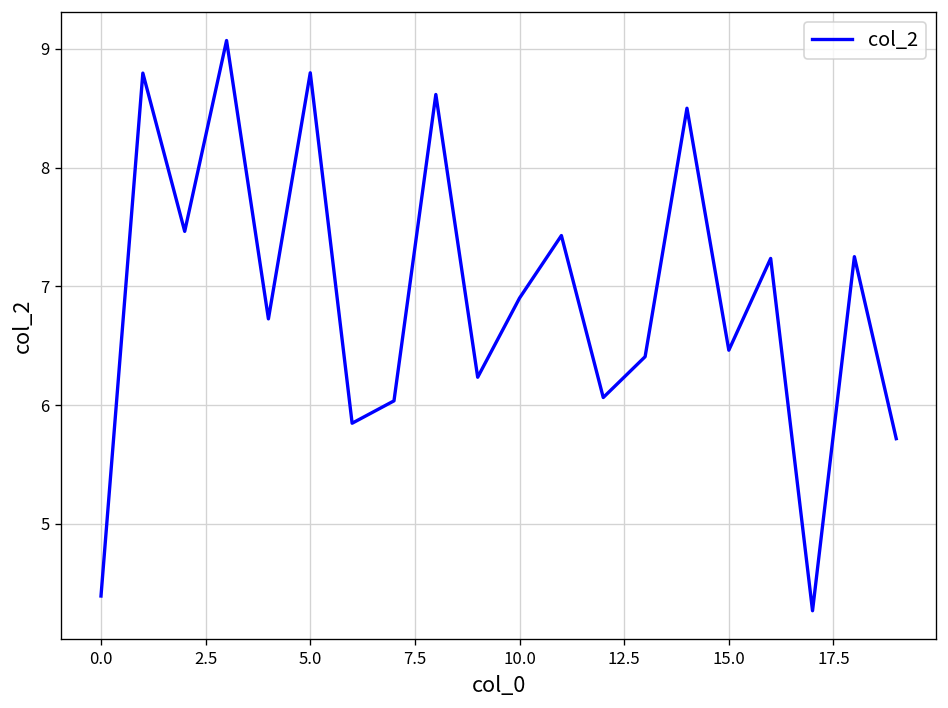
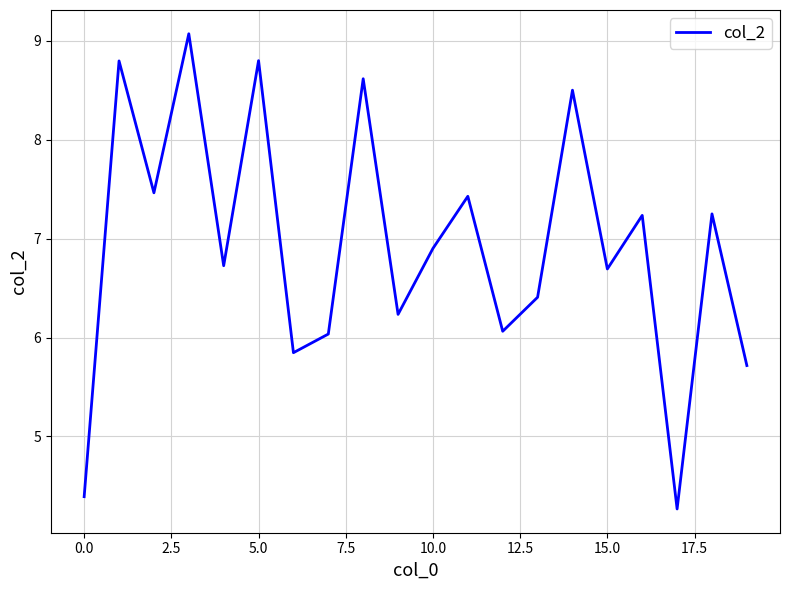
15.0: 6.5 -> 6.7
